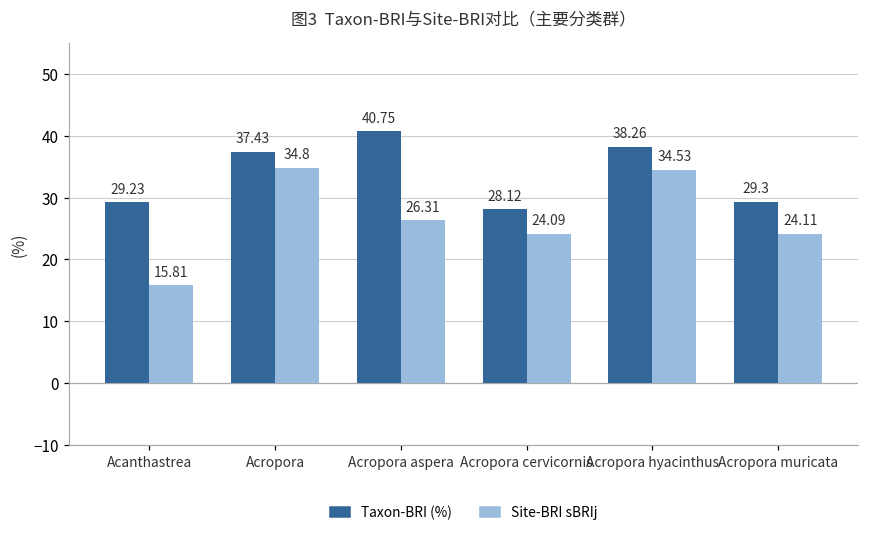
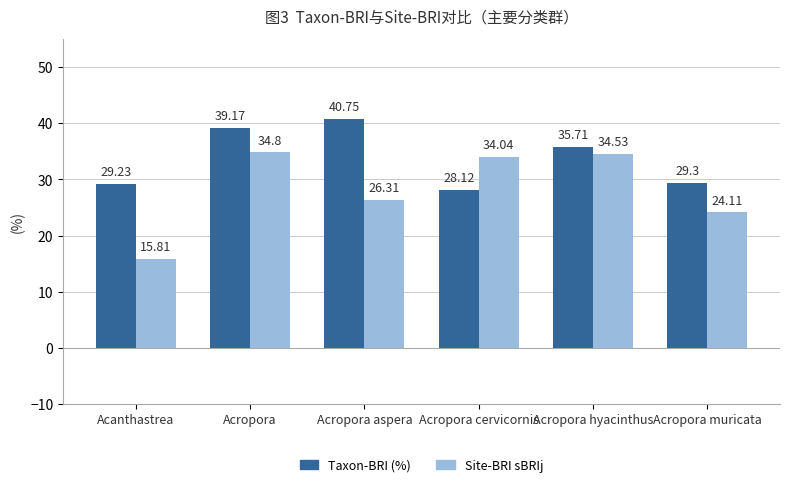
Taxon-BRI (%), Acropora: 37.43 -> 39.17
Site-BRI sBRIj, Acropora cervicornis: 24.09 -> 34.04
Taxon-BRI (%), Acropora hyacinthus: 38.26 -> 35.71
